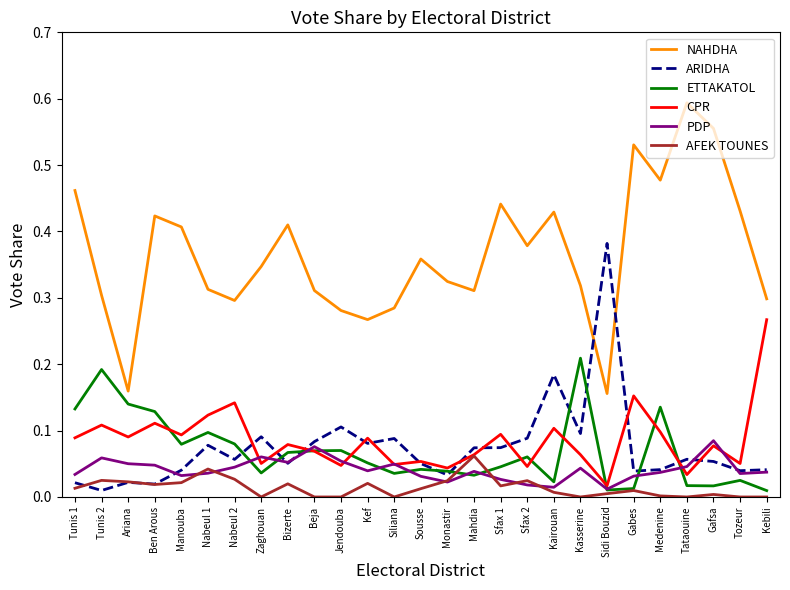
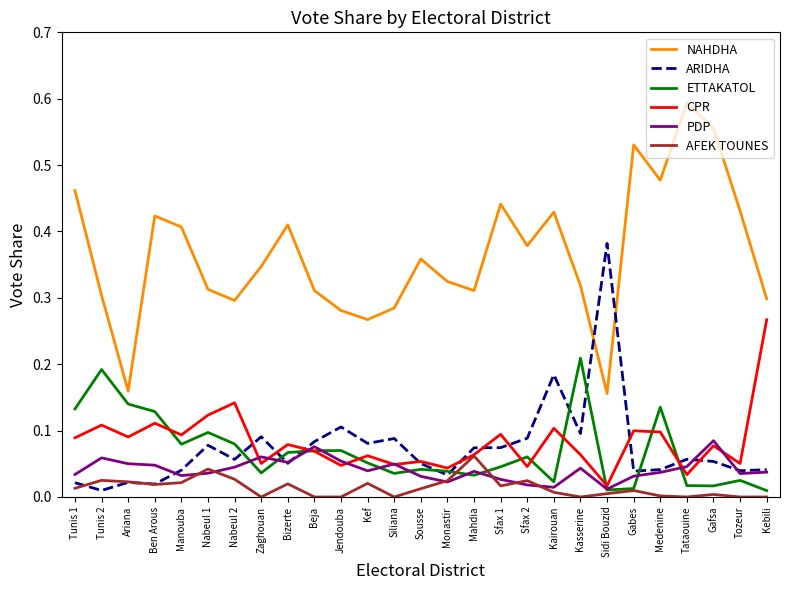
CPR, Kef: 0.09 -> 0.06
CPR, Gabes: 0.15 -> 0.10
